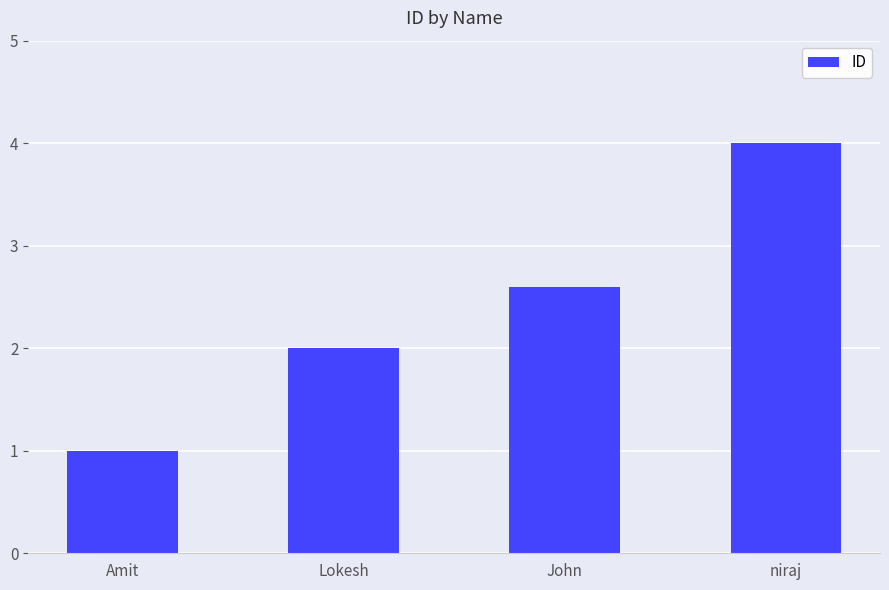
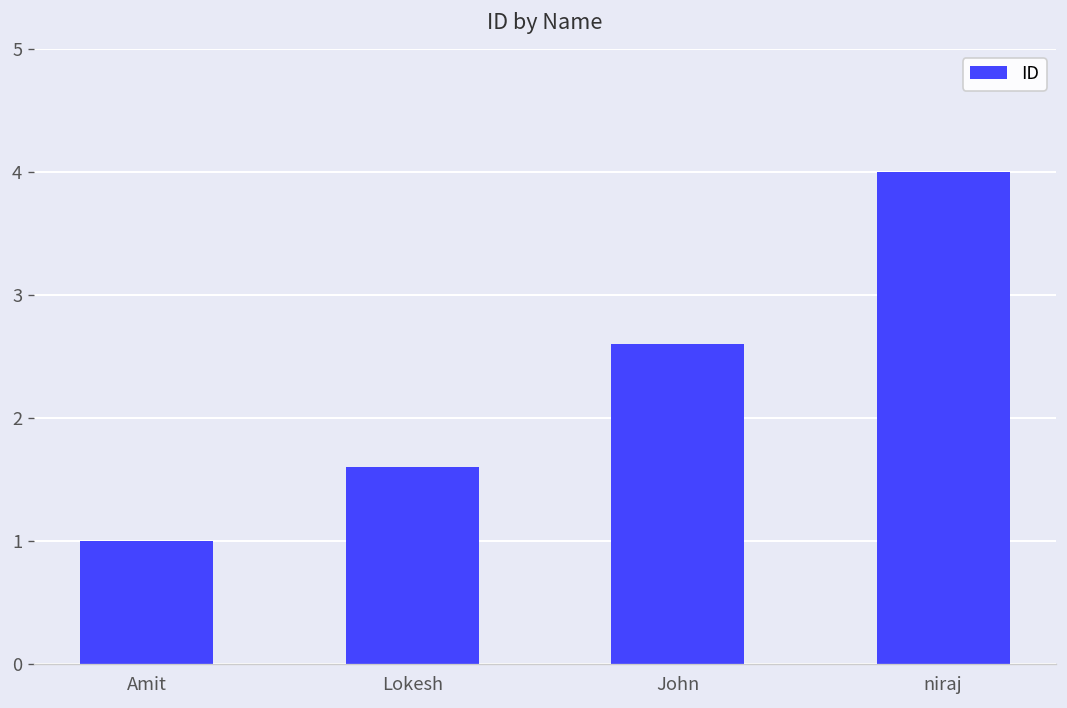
Lokesh: 2.0 -> 1.6
